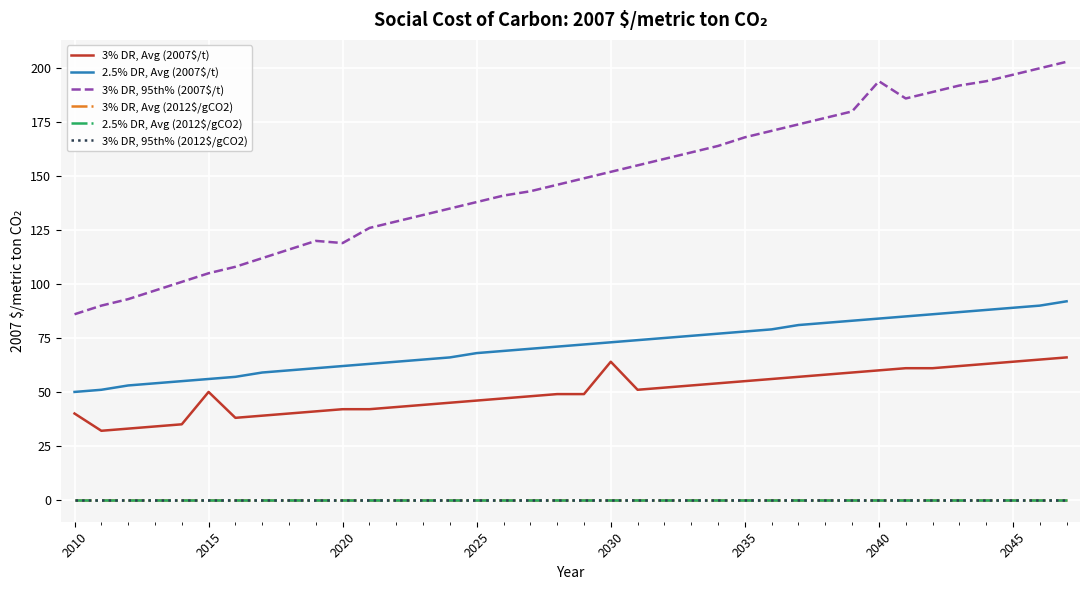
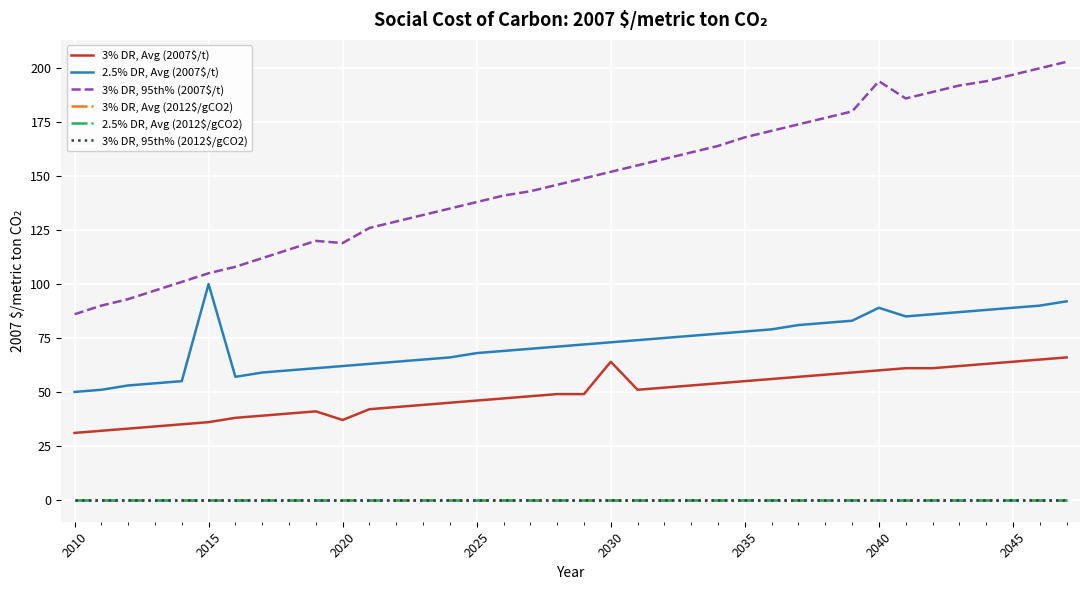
3% DR, Avg (2007$/t), 2010: 40 -> 31
3% DR, Avg (2007$/t), 2015: 50 -> 36
2.5% DR, Avg (2007$/t), 2015: 56 -> 100
3% DR, Avg (2007$/t), 2020: 42 -> 37
2.5% DR, Avg (2007$/t), 2040: 84 -> 89
